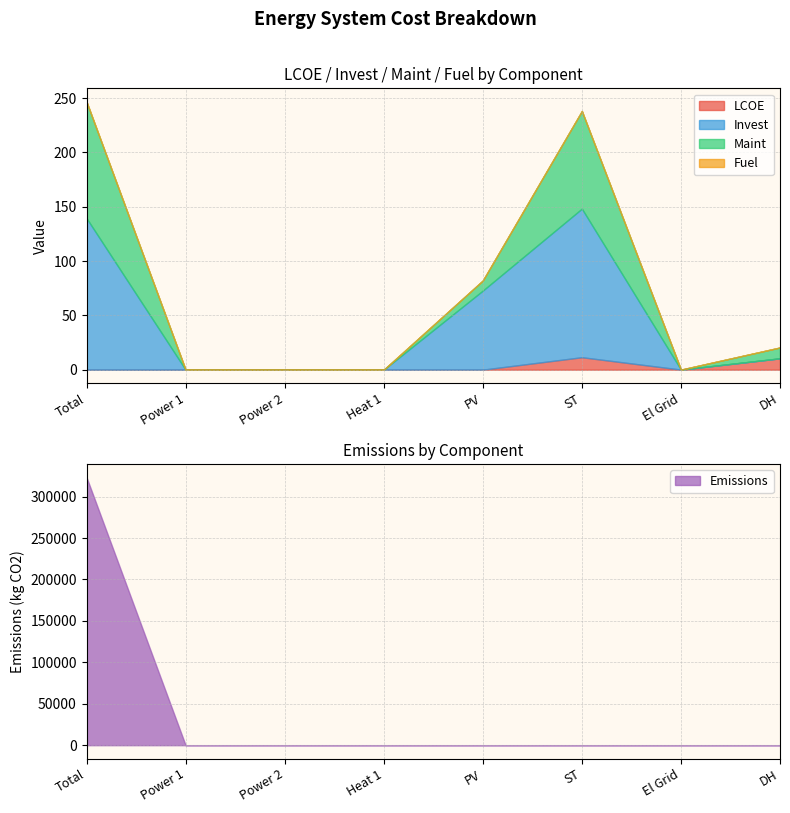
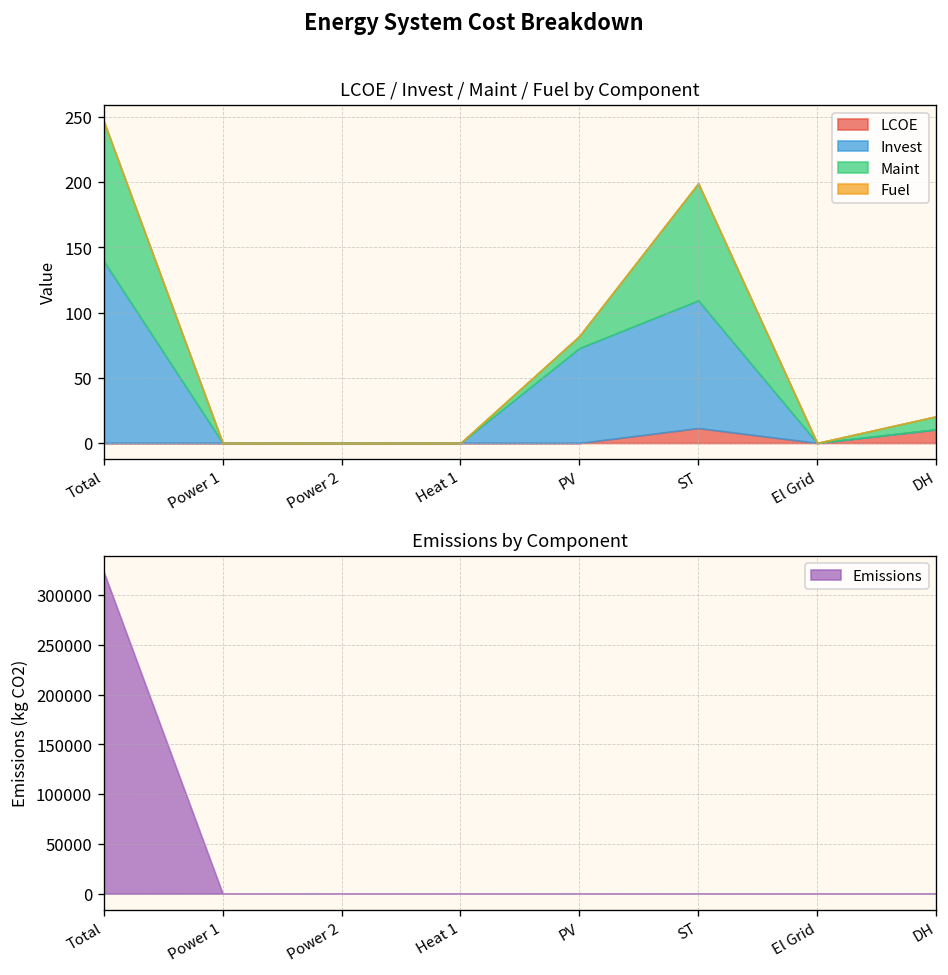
LCOE / Invest / Maint / Fuel by Component, Invest, ST: 137 -> 98
